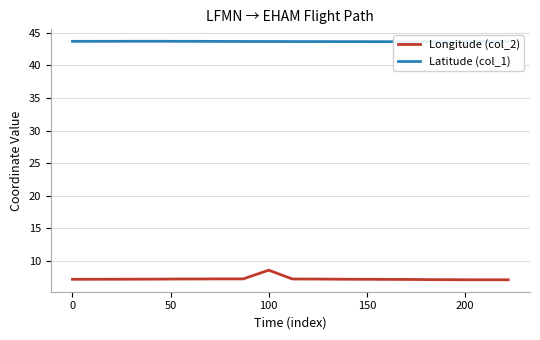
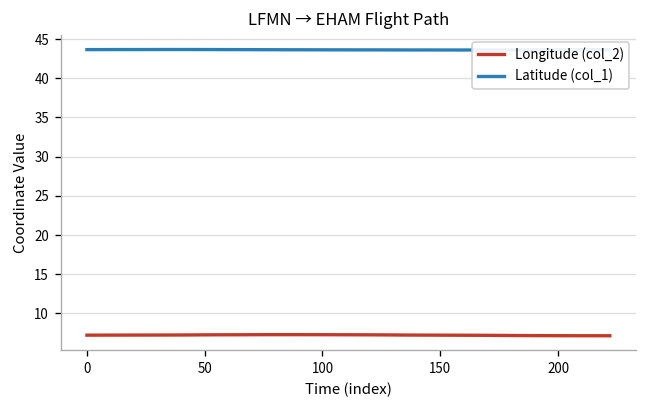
Longitude (col_2), 100: 9 -> 7
